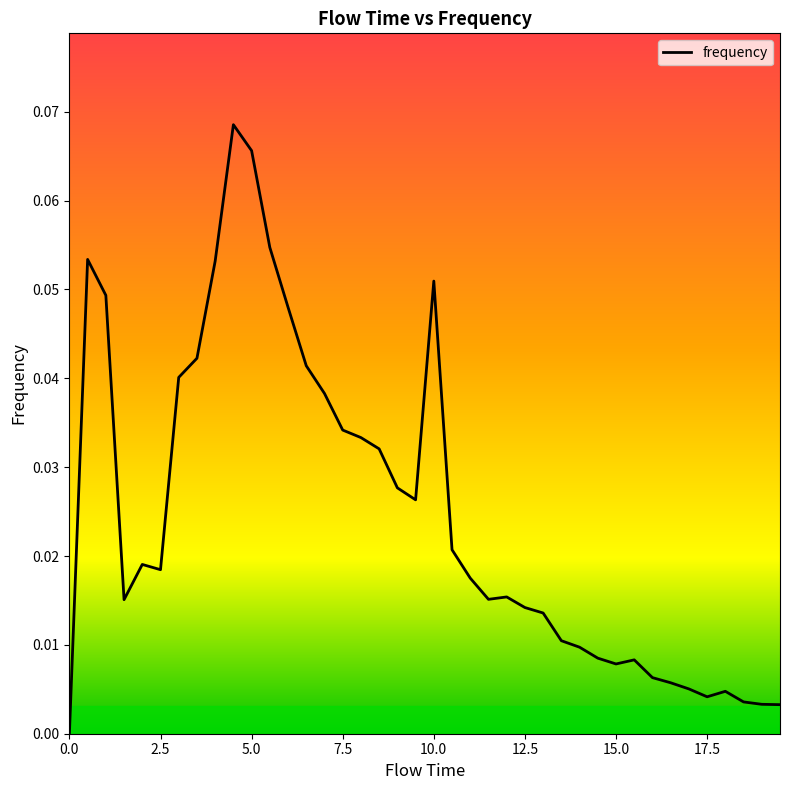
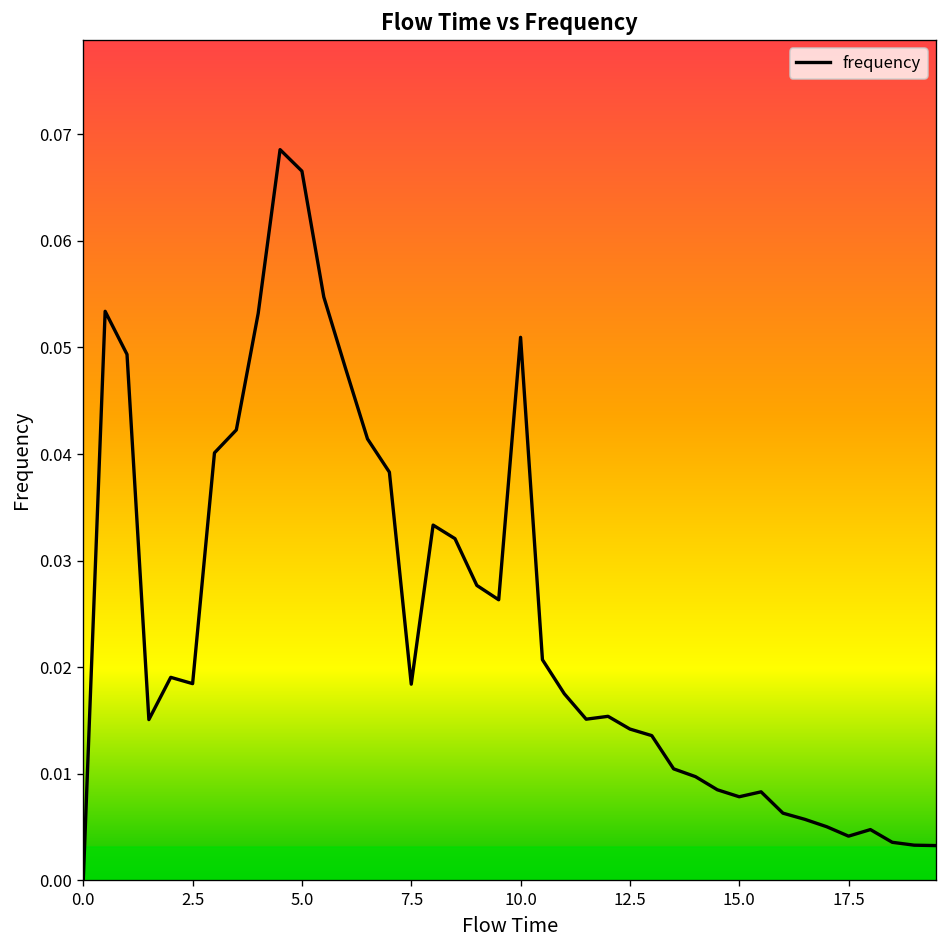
5.0: 0.066 -> 0.067
7.5: 0.034 -> 0.018
